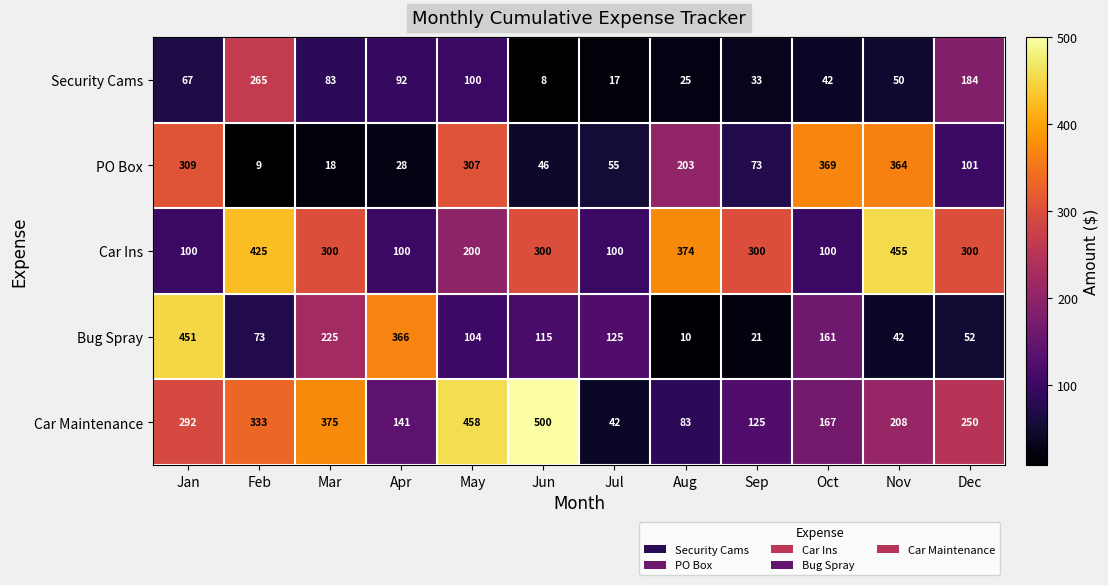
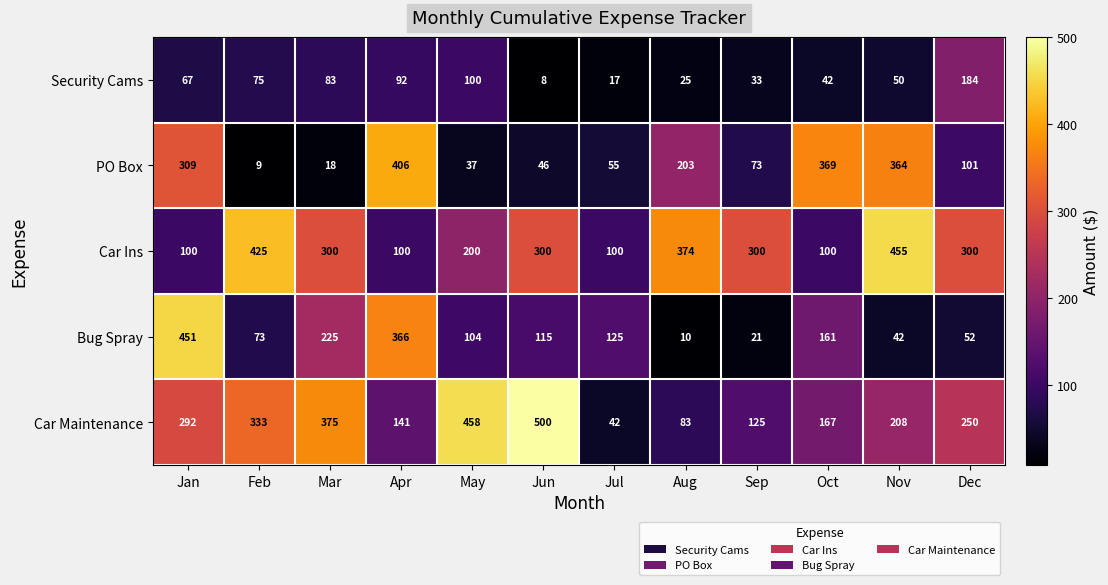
Security Cams, Feb: 265 -> 75
PO Box, Apr: 28 -> 406
PO Box, May: 307 -> 37
